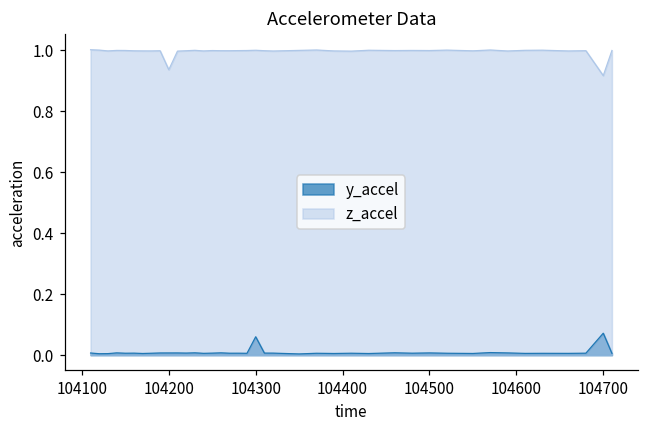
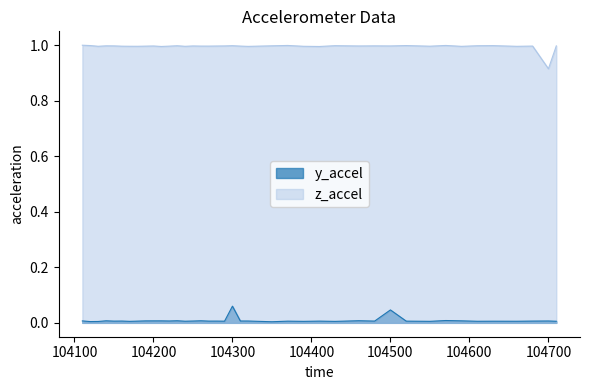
z_accel, 104200: 0.94 -> 1.00
y_accel, 104500: 0.01 -> 0.05
y_accel, 104700: 0.07 -> 0.01
